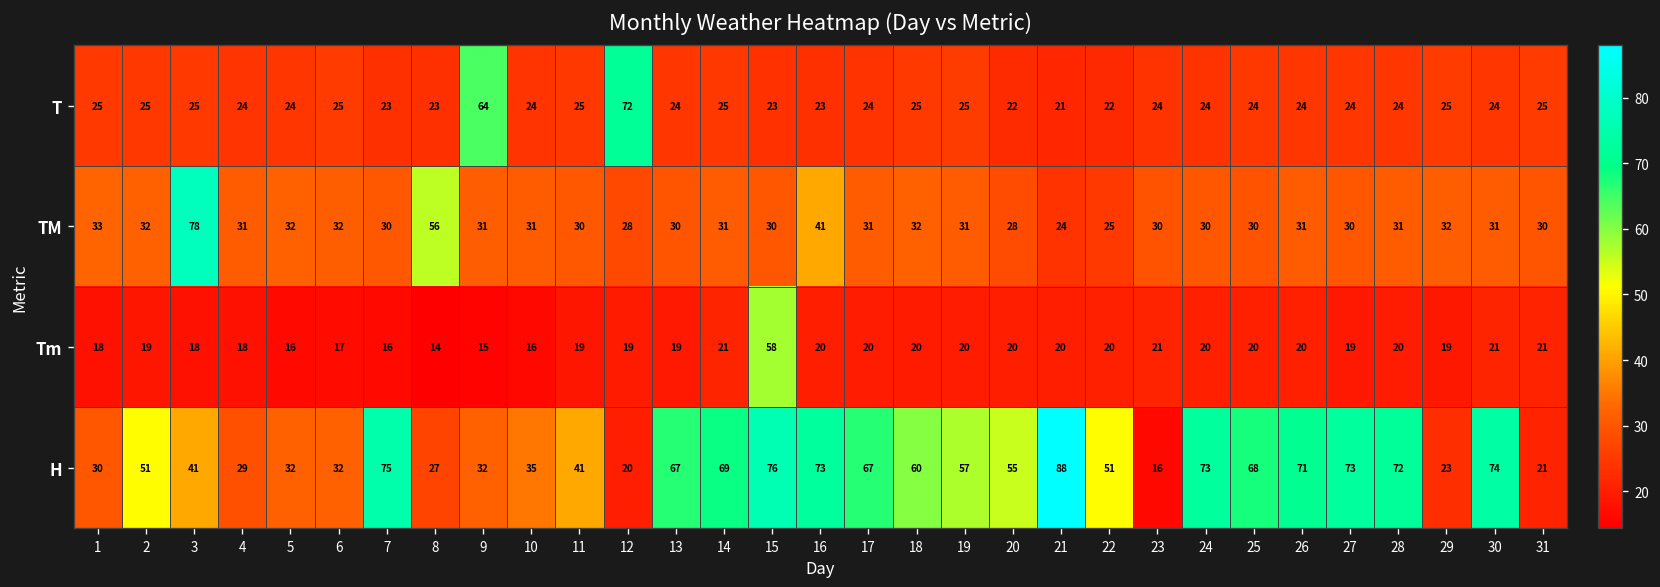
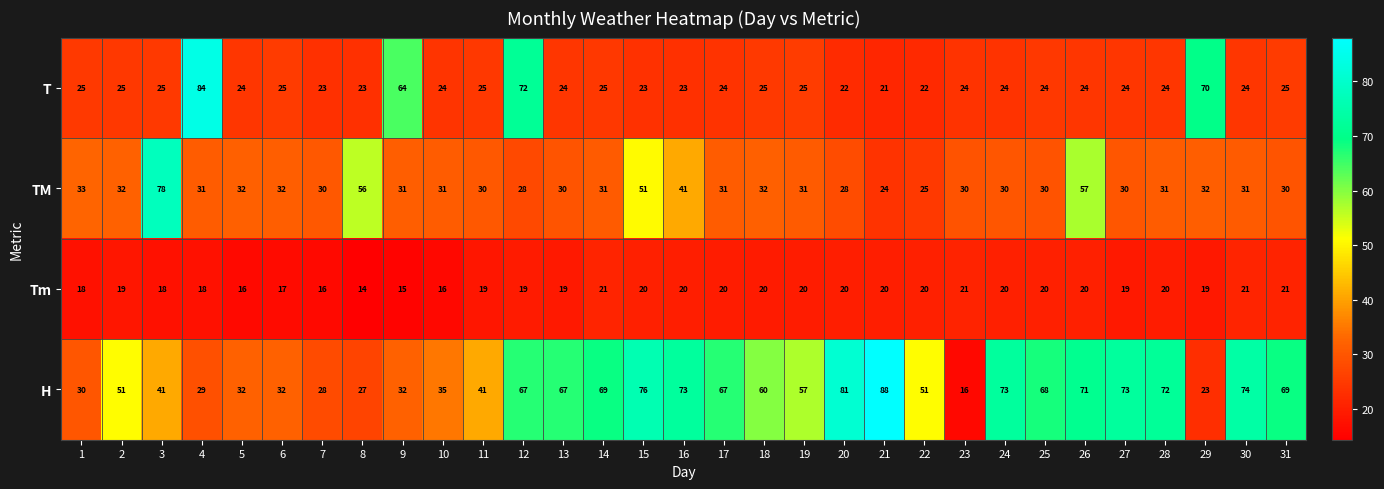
T, 4: 24 -> 84
T, 29: 25 -> 70
TM, 15: 30 -> 51
TM, 26: 31 -> 57
Tm, 15: 58 -> 20
H, 7: 75 -> 28
H, 12: 20 -> 67
H, 20: 55 -> 81
H, 31: 21 -> 69
